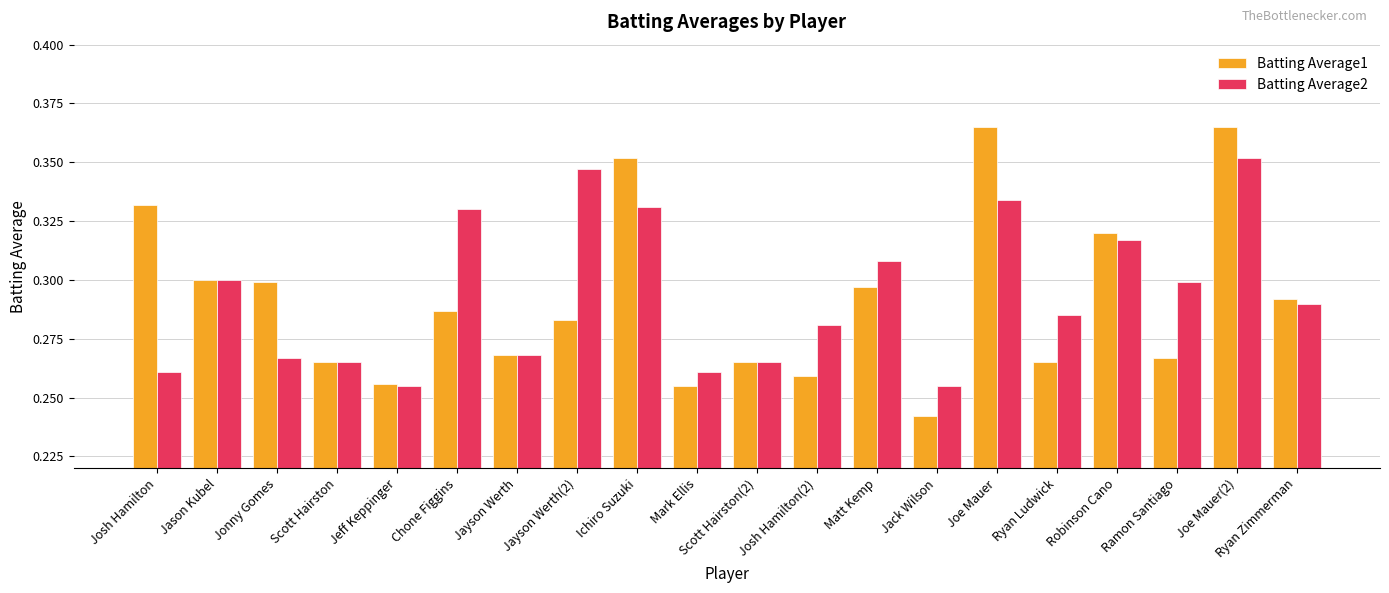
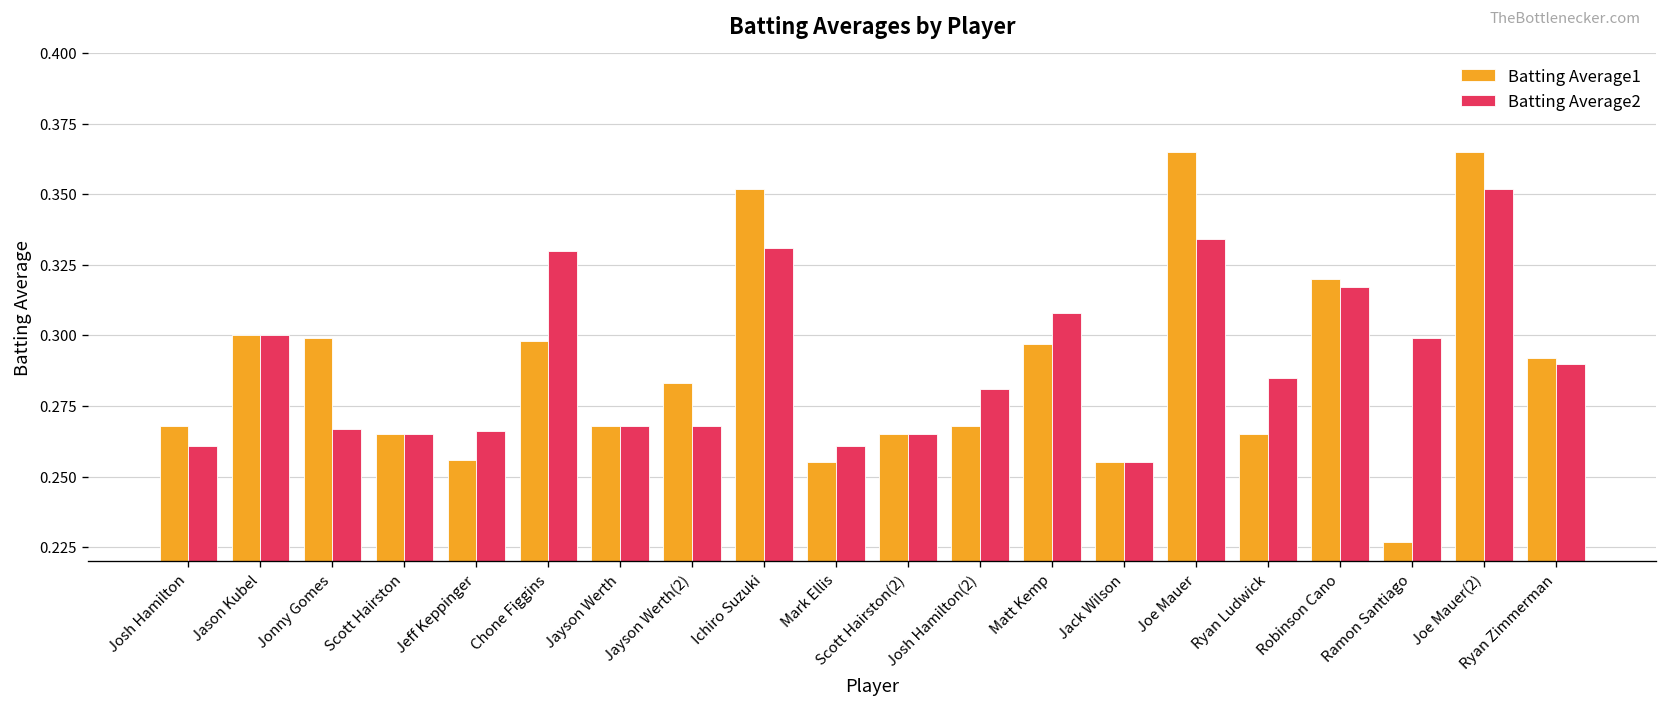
Batting Average1, Josh Hamilton: 0.332 -> 0.268
Batting Average2, Jeff Keppinger: 0.255 -> 0.266
Batting Average1, Chone Figgins: 0.287 -> 0.298
Batting Average2, Jayson Werth(2): 0.347 -> 0.268
Batting Average1, Josh Hamilton(2): 0.259 -> 0.268
Batting Average1, Jack Wilson: 0.242 -> 0.255
Batting Average1, Ramon Santiago: 0.267 -> 0.227
